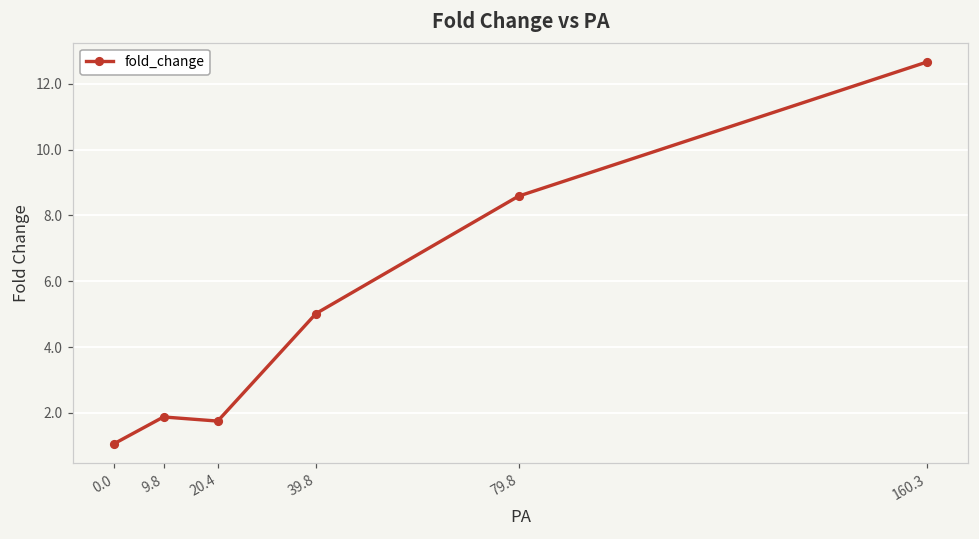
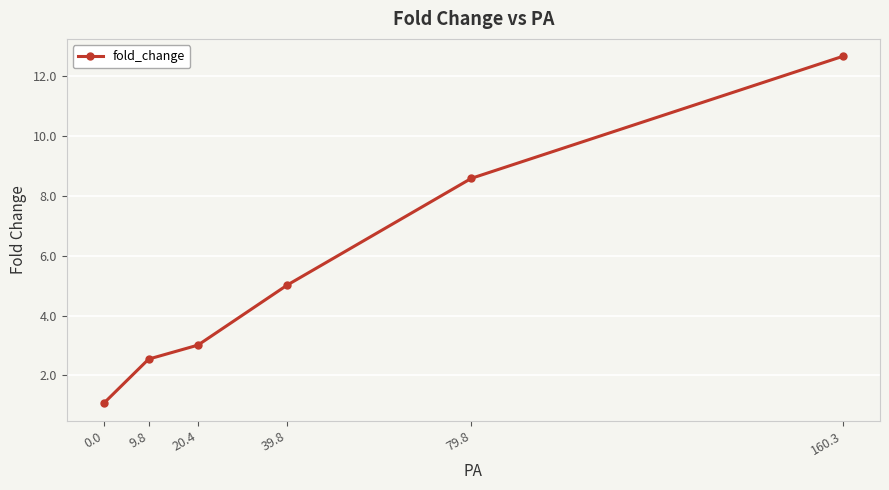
9.8: 1.9 -> 2.5
20.4: 1.8 -> 3.0
